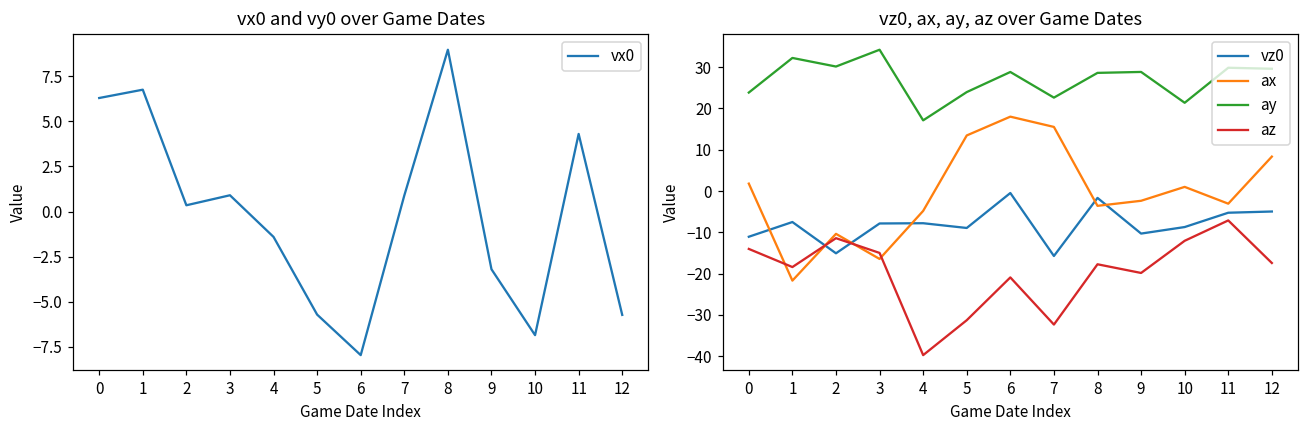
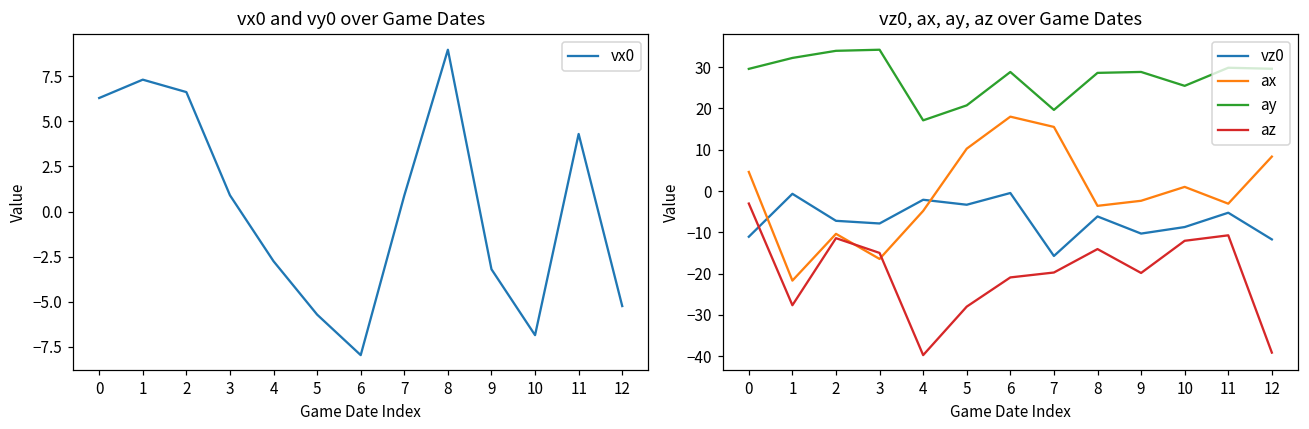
vx0 and vy0 over Game Dates, 1: 6.8 -> 7.3
vx0 and vy0 over Game Dates, 2: 0.4 -> 6.6
vx0 and vy0 over Game Dates, 4: -1.4 -> -2.8
vx0 and vy0 over Game Dates, 12: -5.7 -> -5.2
vz0, ax, ay, az over Game Dates, ax, 0: 2 -> 5
vz0, ax, ay, az over Game Dates, ay, 0: 24 -> 30
vz0, ax, ay, az over Game Dates, az, 0: -14 -> -3
vz0, ax, ay, az over Game Dates, vz0, 1: -8 -> -1
vz0, ax, ay, az over Game Dates, az, 1: -18 -> -28
vz0, ax, ay, az over Game Dates, vz0, 2: -15 -> -7
vz0, ax, ay, az over Game Dates, ay, 2: 30 -> 34
vz0, ax, ay, az over Game Dates, vz0, 4: -8 -> -2
vz0, ax, ay, az over Game Dates, vz0, 5: -9 -> -3
vz0, ax, ay, az over Game Dates, ax, 5: 13 -> 10
vz0, ax, ay, az over Game Dates, ay, 5: 24 -> 21
vz0, ax, ay, az over Game Dates, az, 5: -31 -> -28
vz0, ax, ay, az over Game Dates, ay, 7: 23 -> 20
vz0, ax, ay, az over Game Dates, az, 7: -32 -> -20
vz0, ax, ay, az over Game Dates, vz0, 8: -2 -> -6
vz0, ax, ay, az over Game Dates, az, 8: -18 -> -14
vz0, ax, ay, az over Game Dates, ay, 10: 21 -> 25
vz0, ax, ay, az over Game Dates, az, 11: -7 -> -11
vz0, ax, ay, az over Game Dates, vz0, 12: -5 -> -12
vz0, ax, ay, az over Game Dates, az, 12: -17 -> -39
